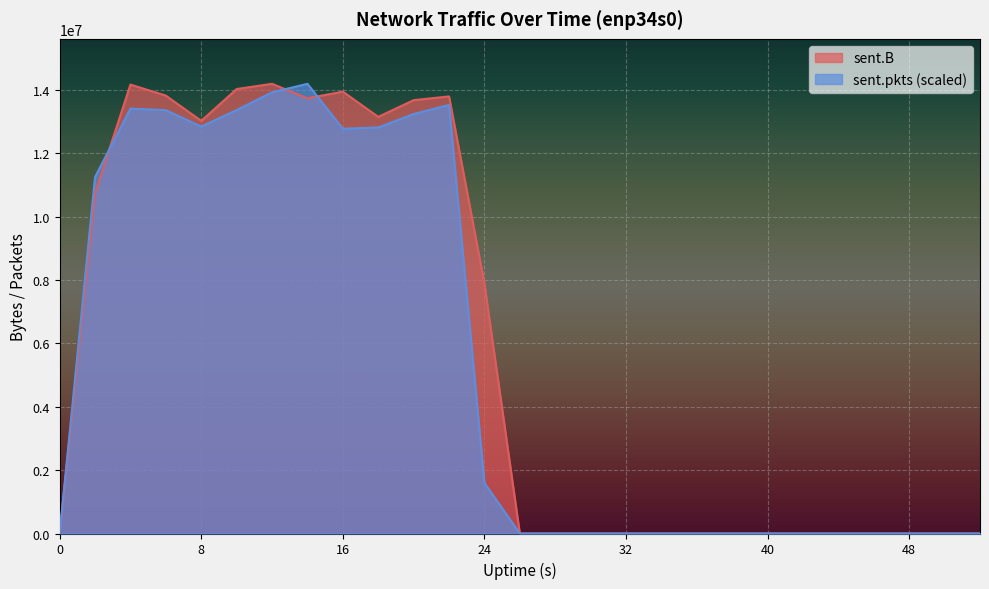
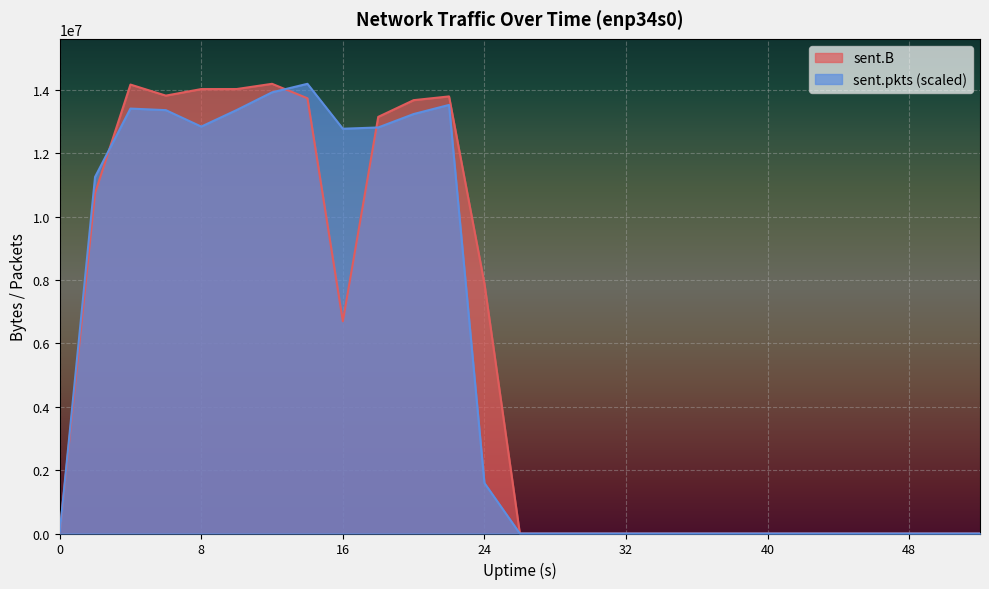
sent.B, 8: 13000000 -> 14000000
sent.B, 16: 13900000 -> 6700000
